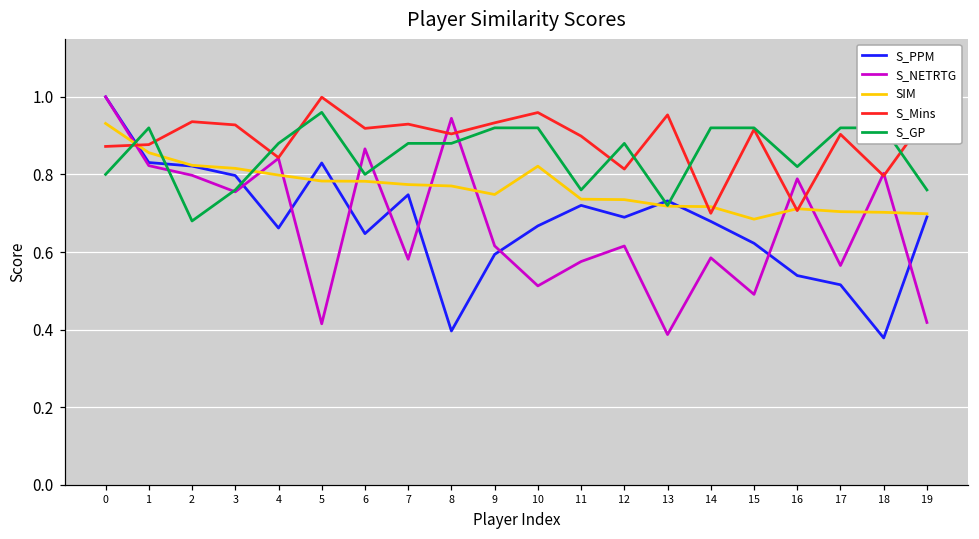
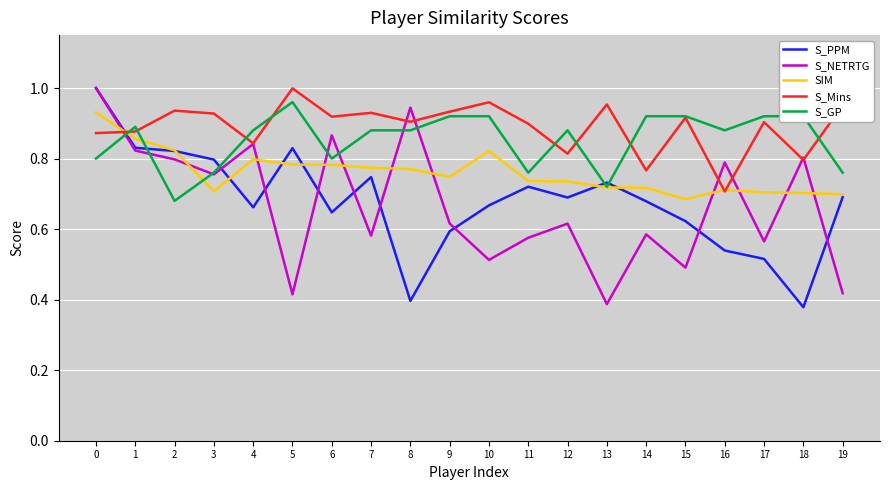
S_GP, 1: 0.92 -> 0.89
SIM, 3: 0.82 -> 0.71
S_Mins, 14: 0.70 -> 0.77
S_GP, 16: 0.82 -> 0.88
